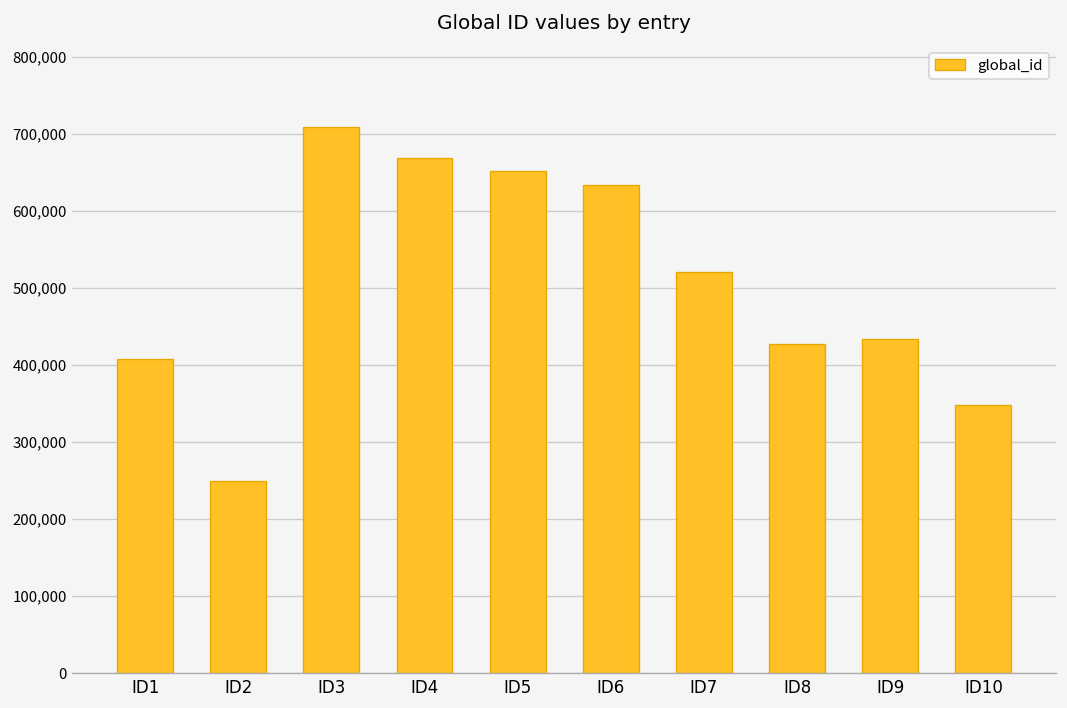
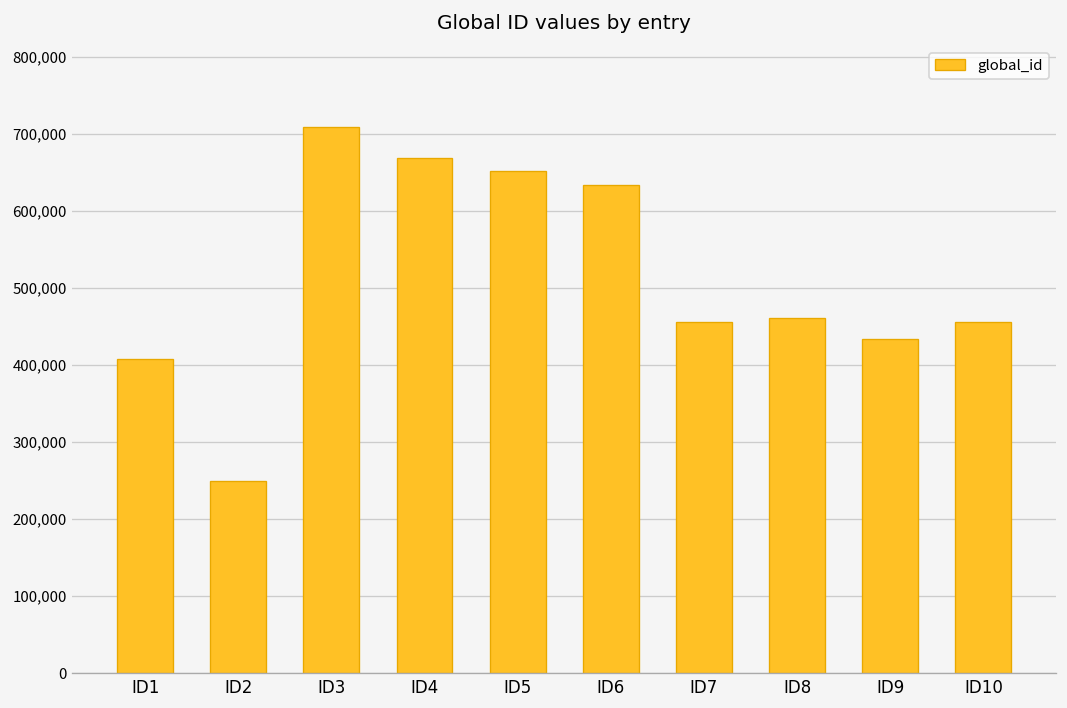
ID7: 520,000 -> 460,000
ID8: 430,000 -> 460,000
ID10: 350,000 -> 460,000
